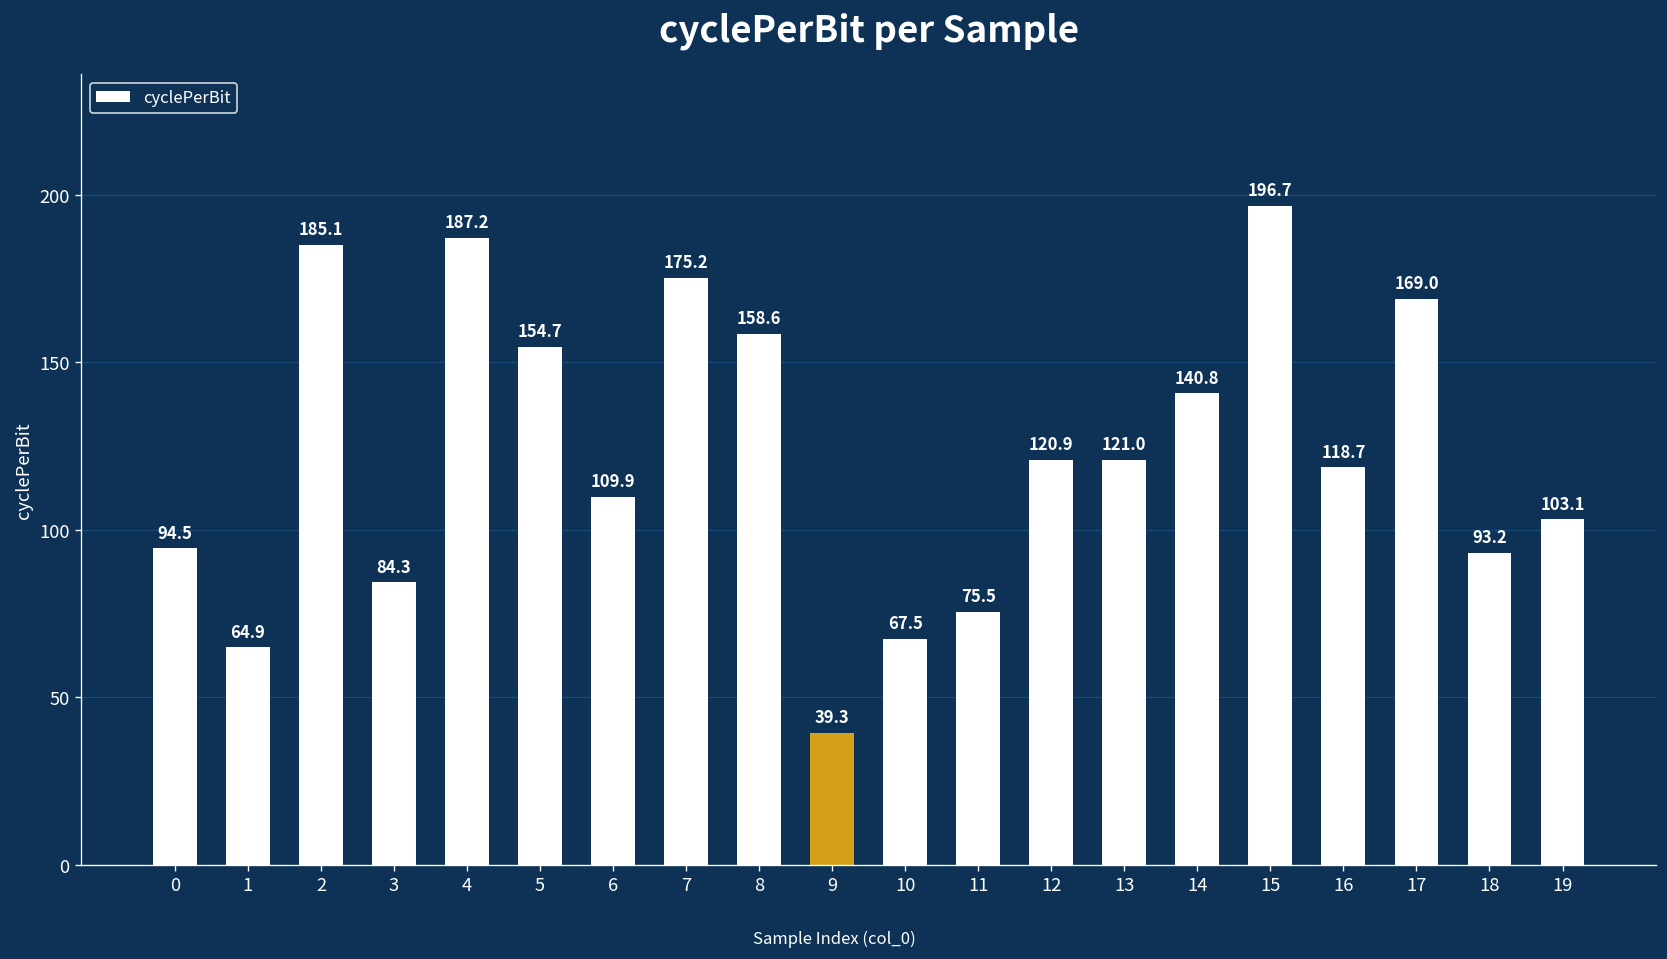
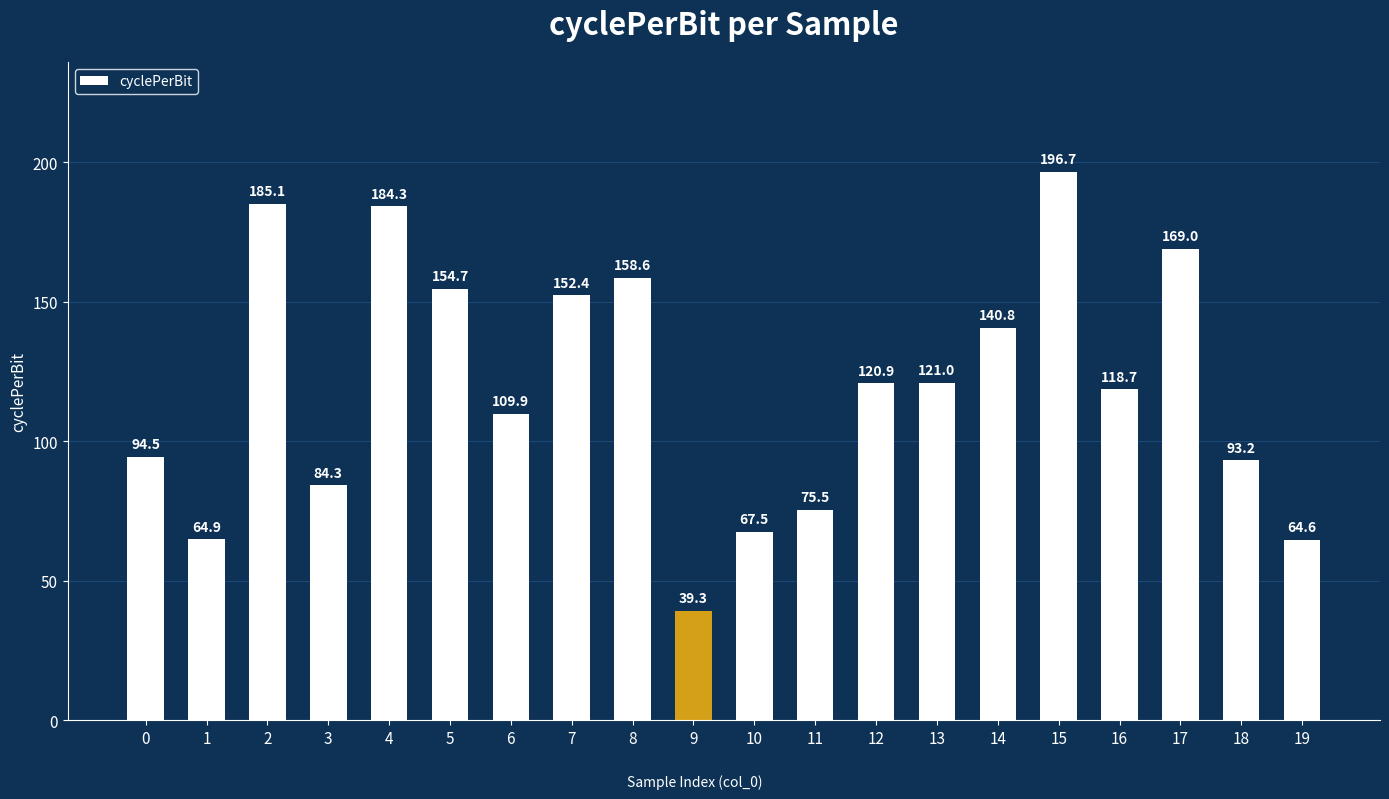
4: 187.2 -> 184.3
7: 175.2 -> 152.4
19: 103.1 -> 64.6
